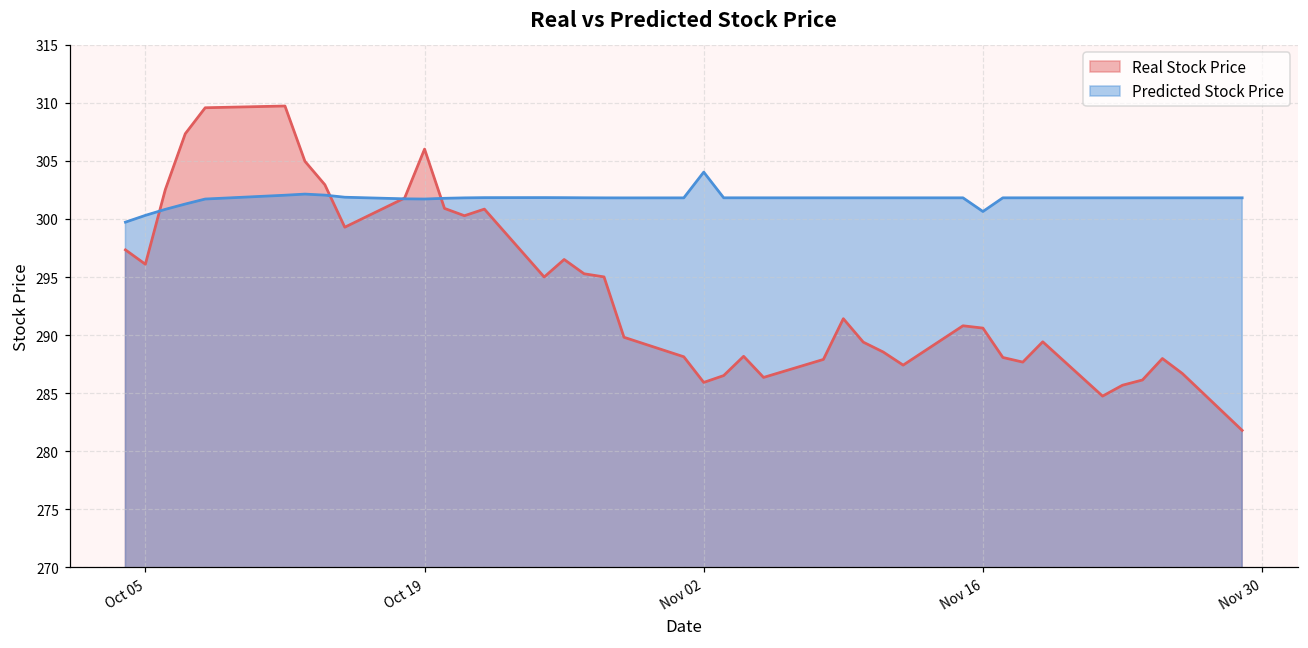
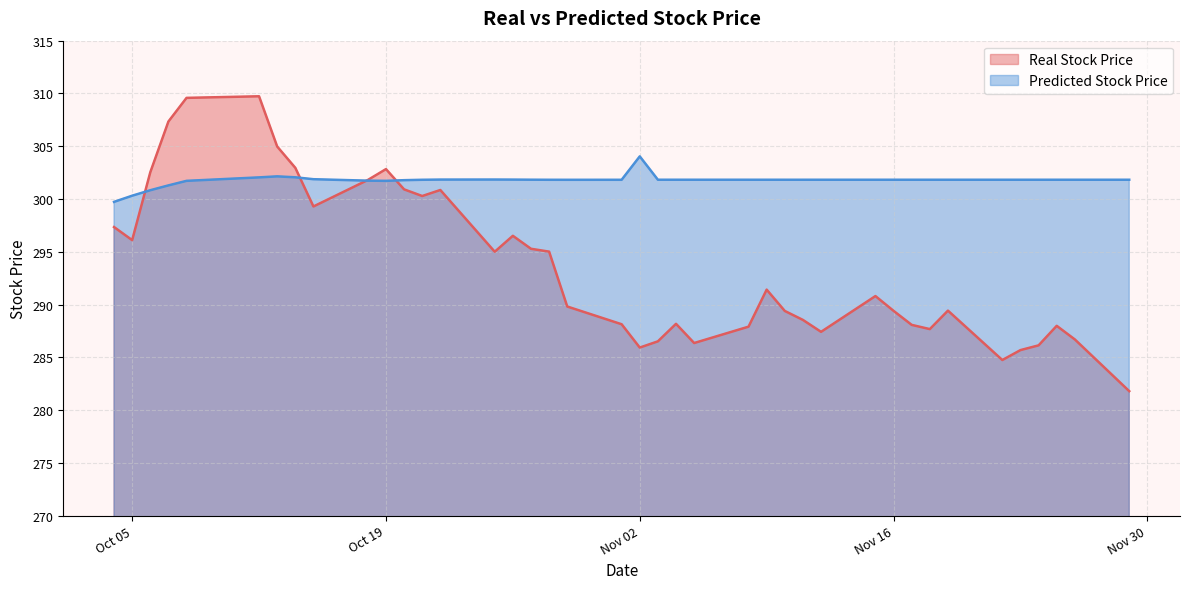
Real Stock Price, Oct 19: 306.0 -> 302.8
Real Stock Price, Nov 16: 290.6 -> 289.4
Predicted Stock Price, Nov 16: 300.6 -> 301.8
